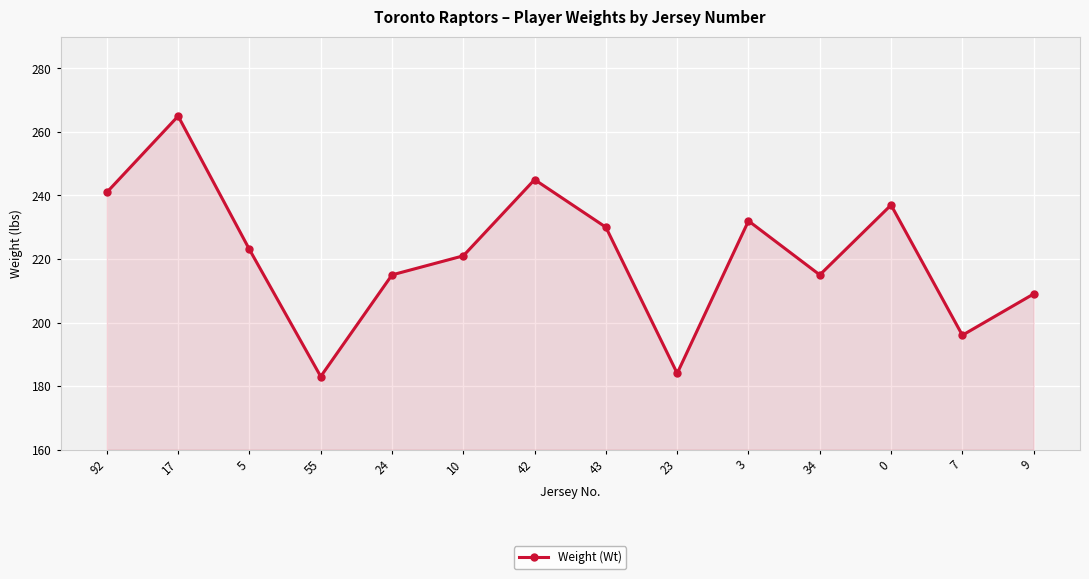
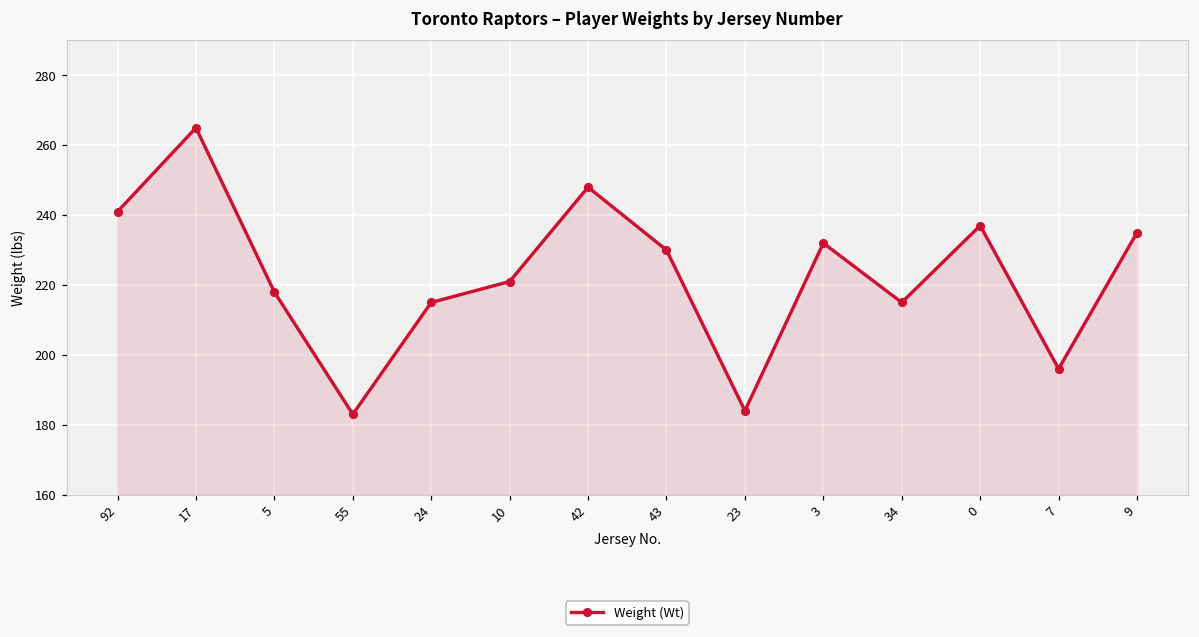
5: 223 -> 218
42: 245 -> 248
9: 209 -> 235
